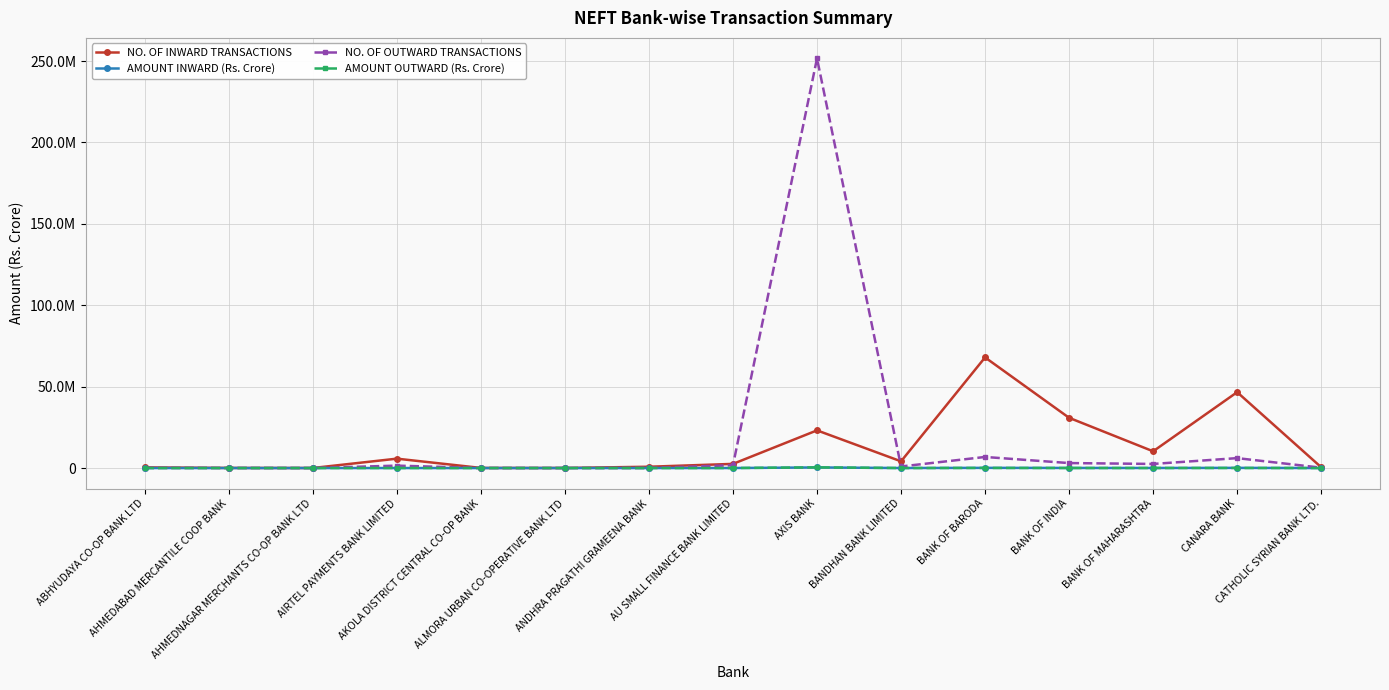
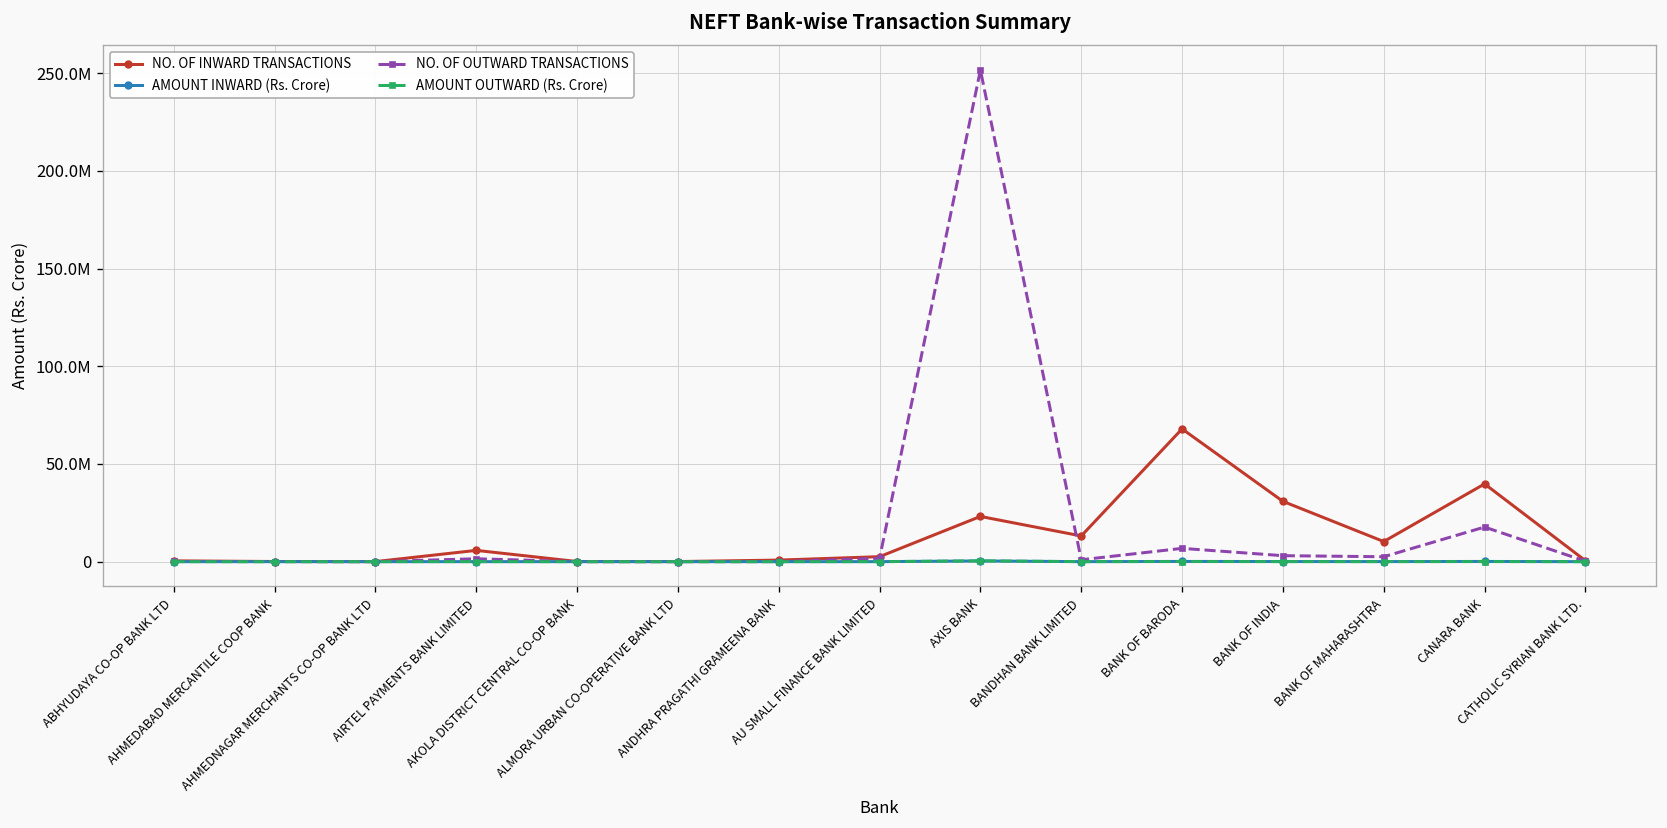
NO. OF INWARD TRANSACTIONS, BANDHAN BANK LIMITED: 4000000 -> 13000000
NO. OF INWARD TRANSACTIONS, CANARA BANK: 47000000 -> 40000000
NO. OF OUTWARD TRANSACTIONS, CANARA BANK: 6000000 -> 18000000
